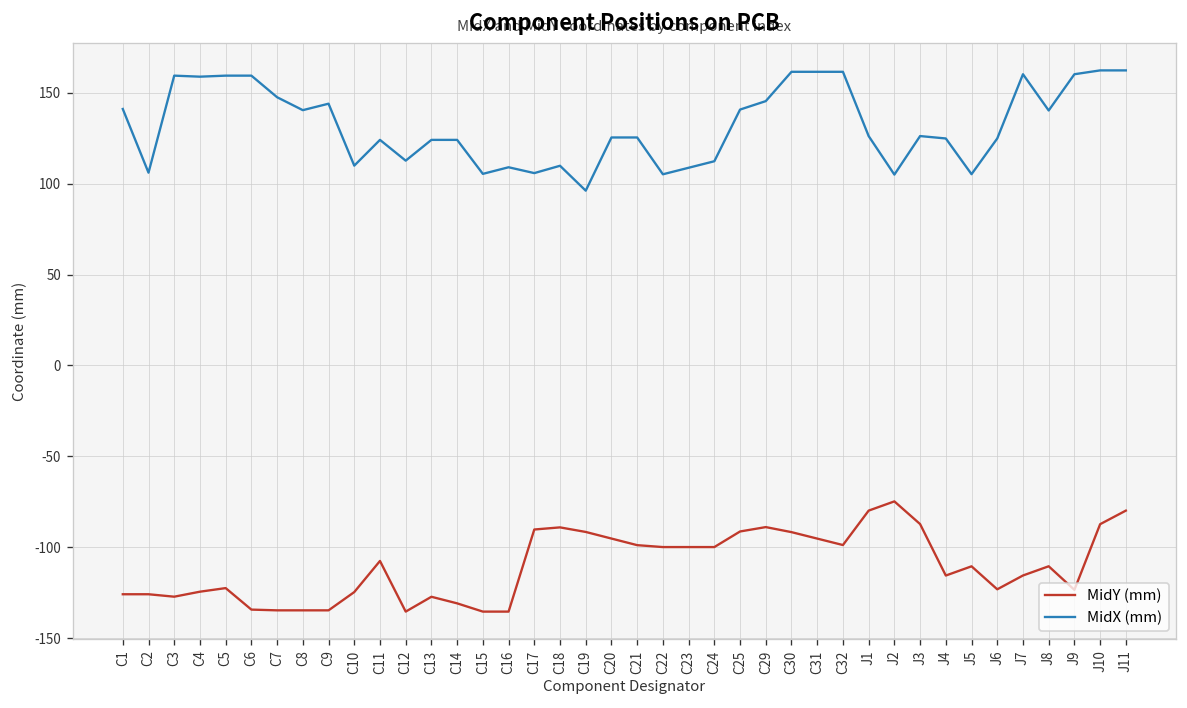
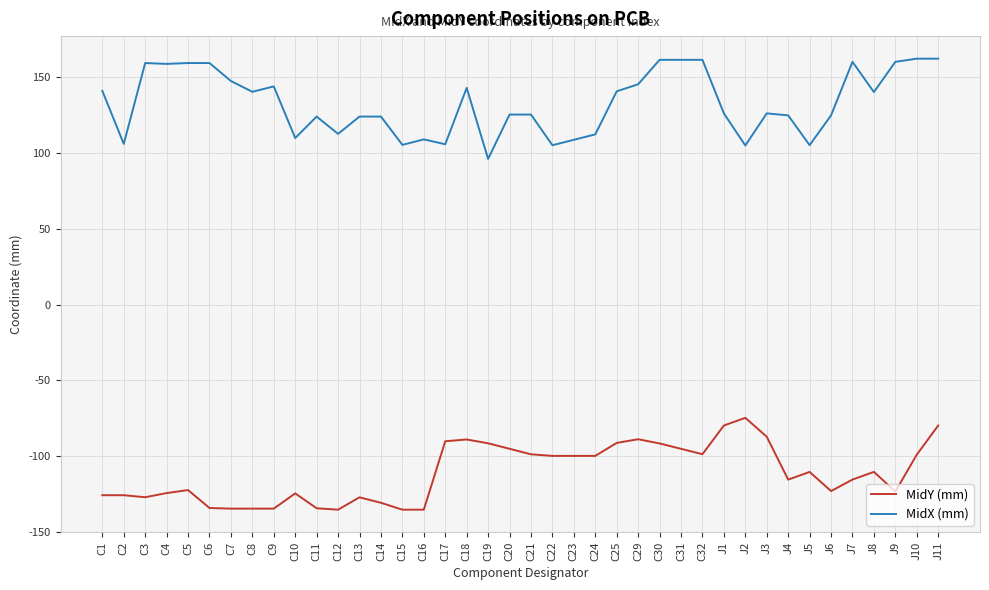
MidY (mm), C11: -108 -> -135
MidX (mm), C18: 110 -> 143
MidY (mm), J10: -87 -> -99
